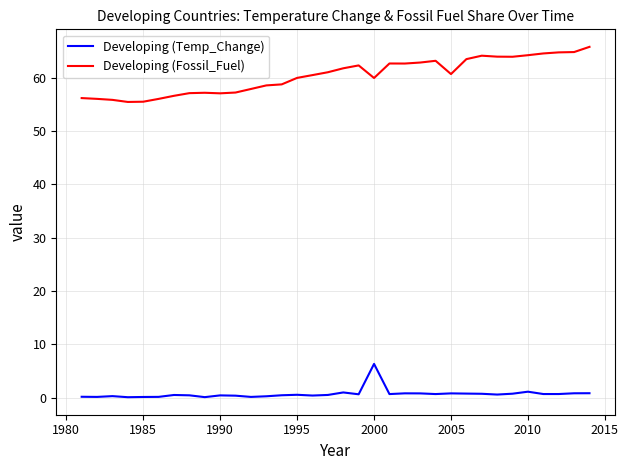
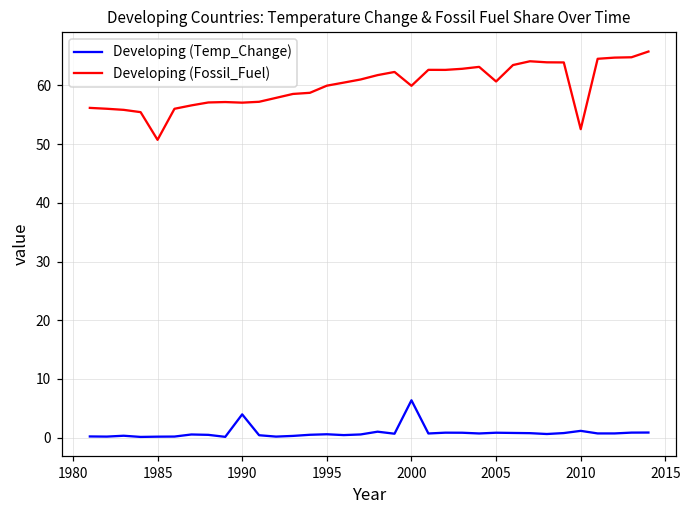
Developing (Fossil_Fuel), 1985: 55 -> 51
Developing (Temp_Change), 1990: 0 -> 4
Developing (Fossil_Fuel), 2010: 64 -> 53
